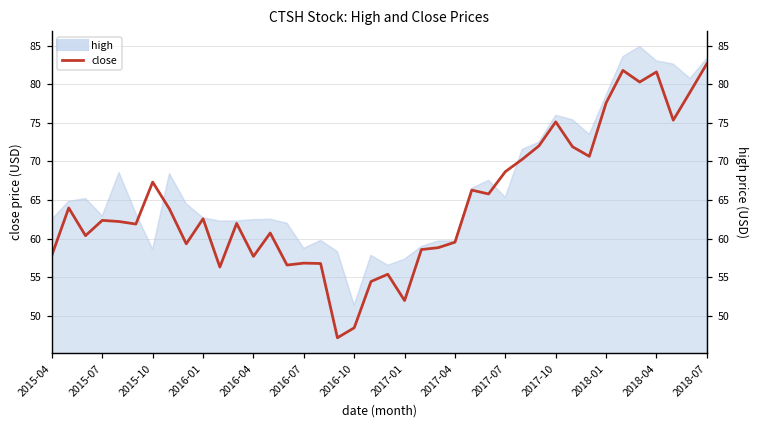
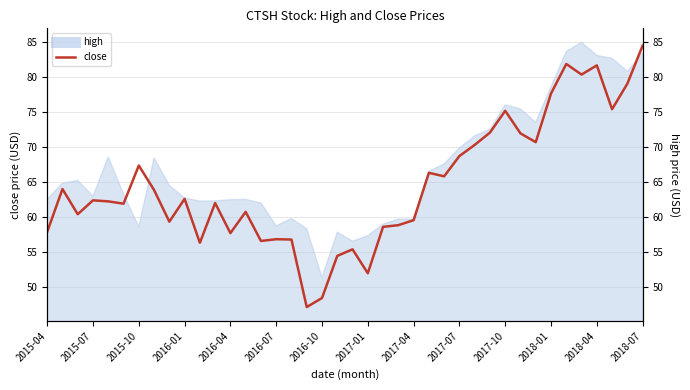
high, 2017-07: 65 -> 70
close, 2018-07: 83 -> 84
